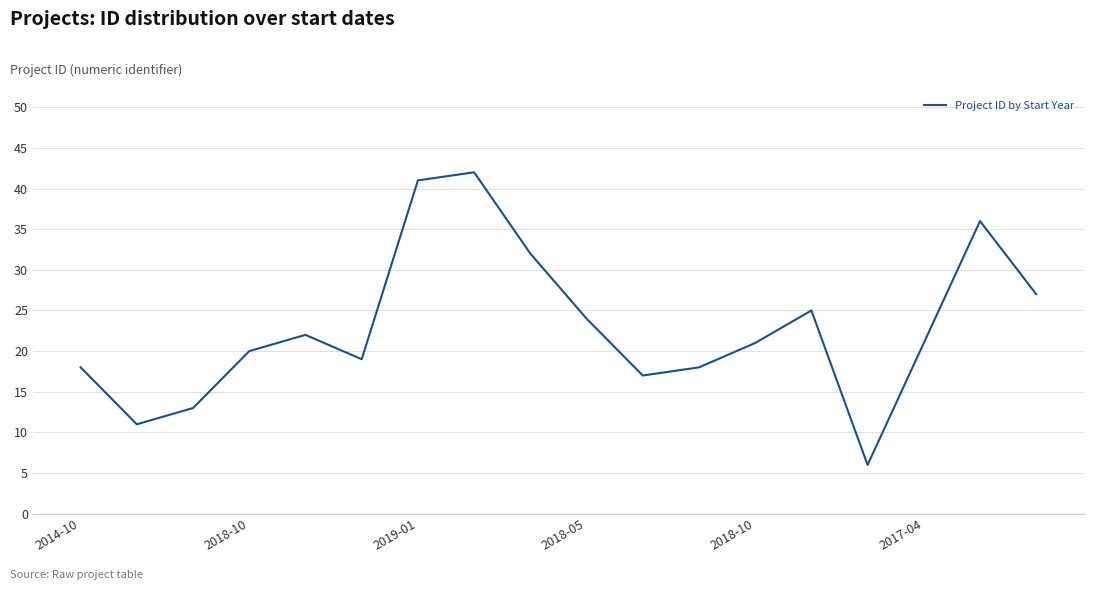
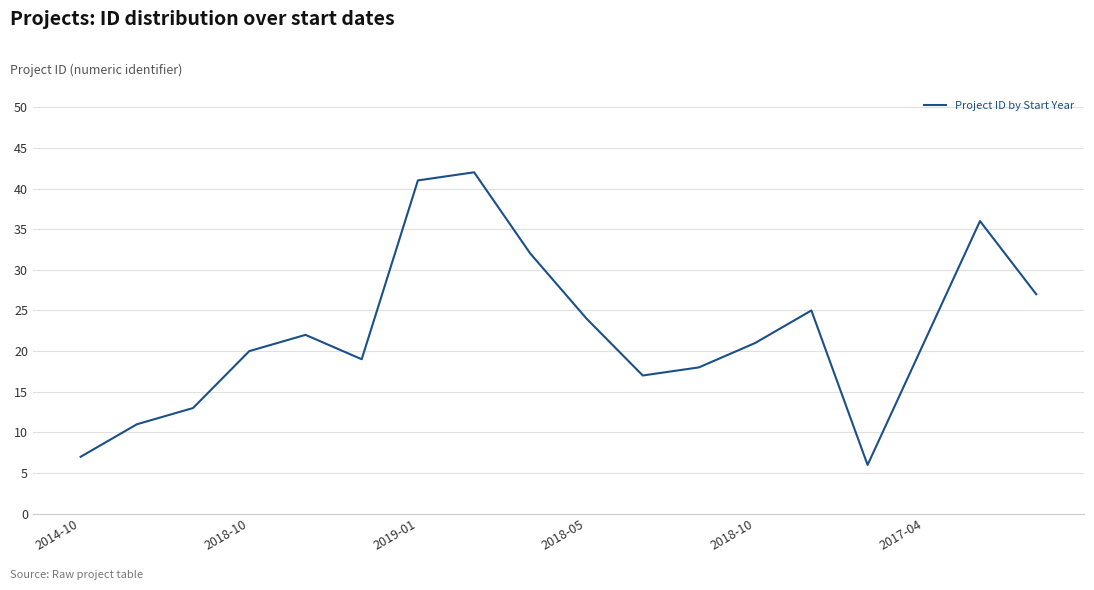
2014-10: 18 -> 7
